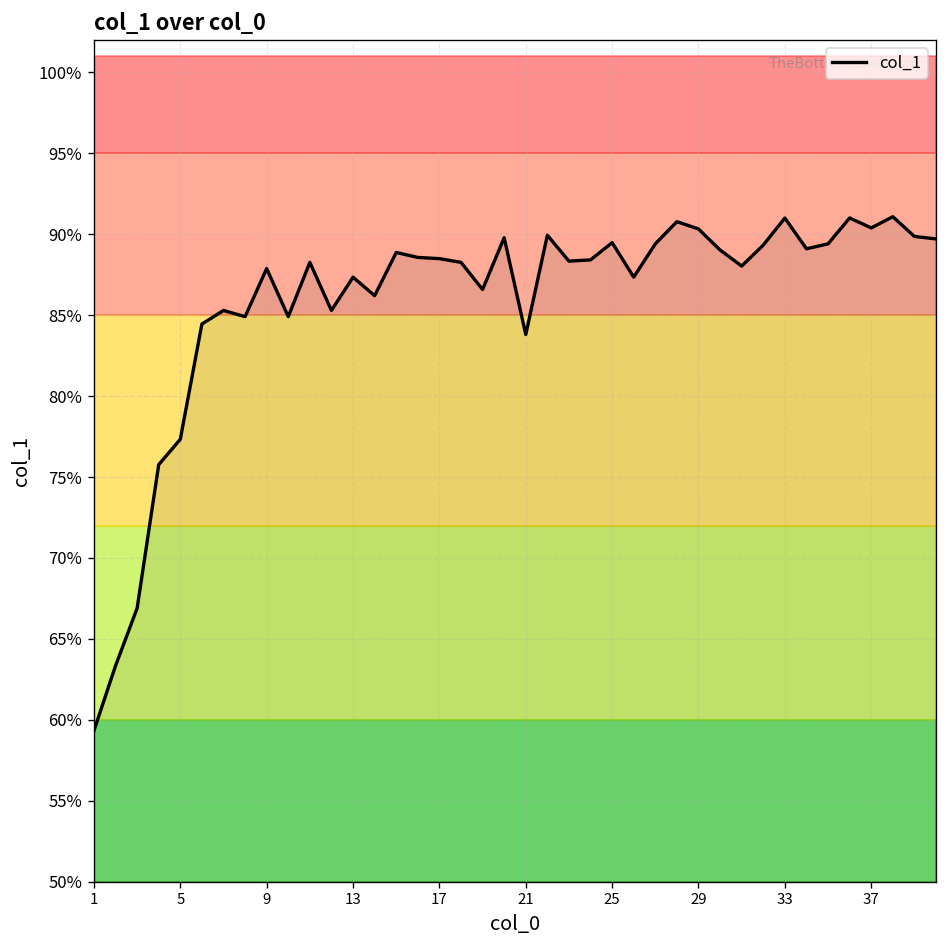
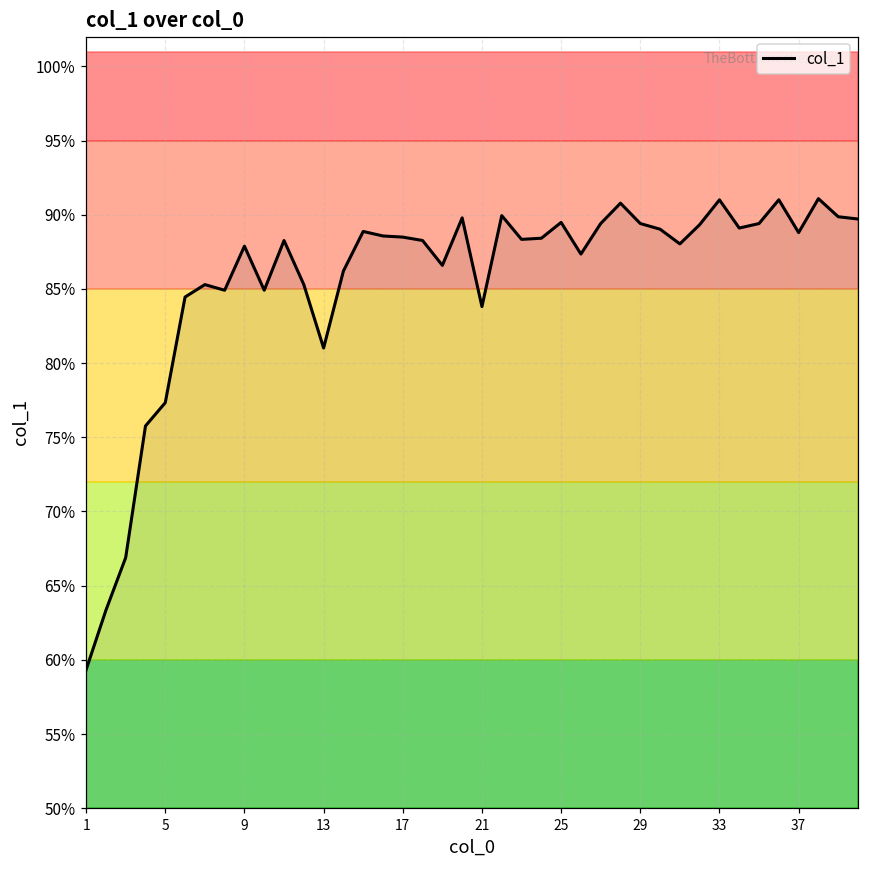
13: 87.3% -> 81.0%
29: 90.3% -> 89.4%
37: 90.4% -> 88.8%
